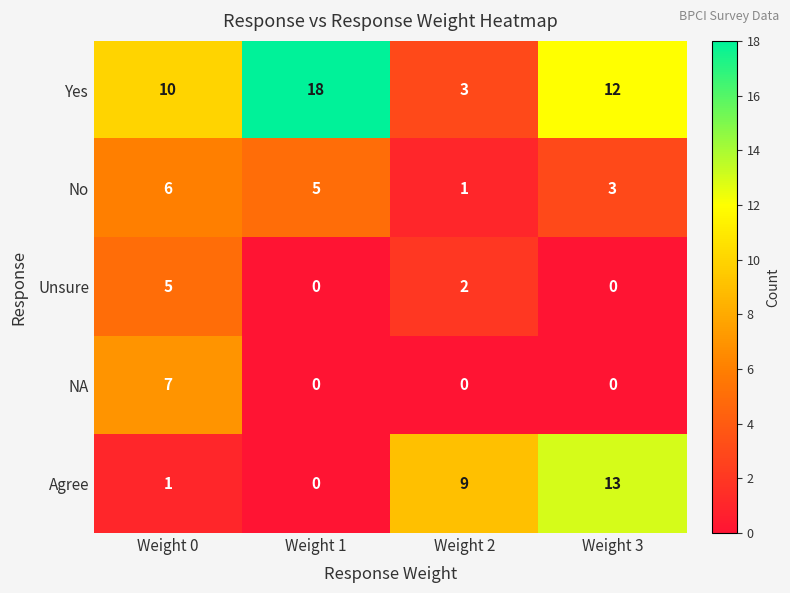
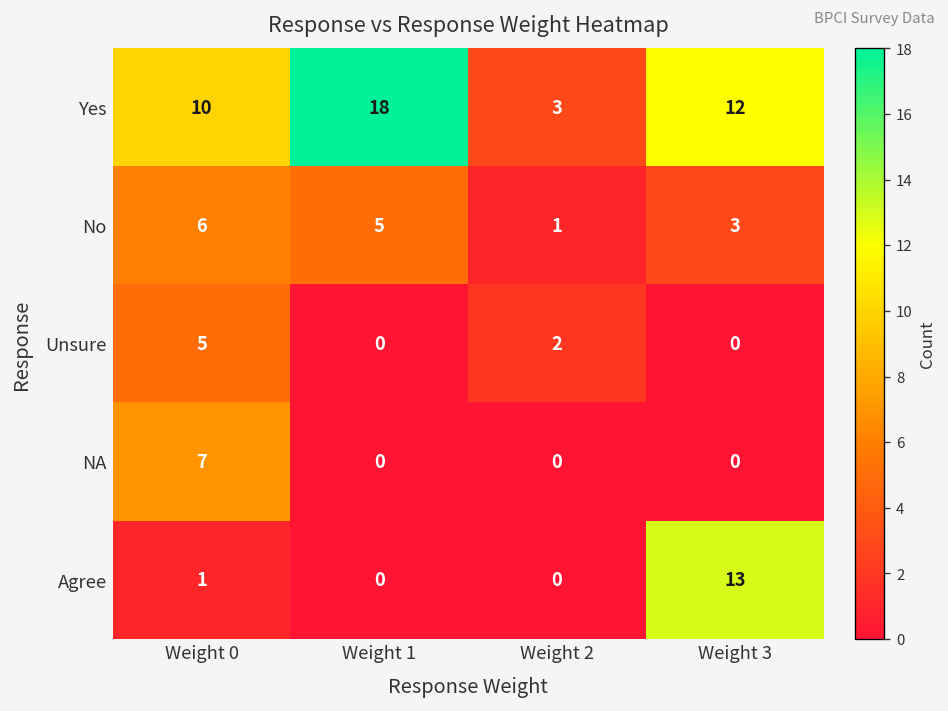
Agree, Weight 2: 9 -> 0
